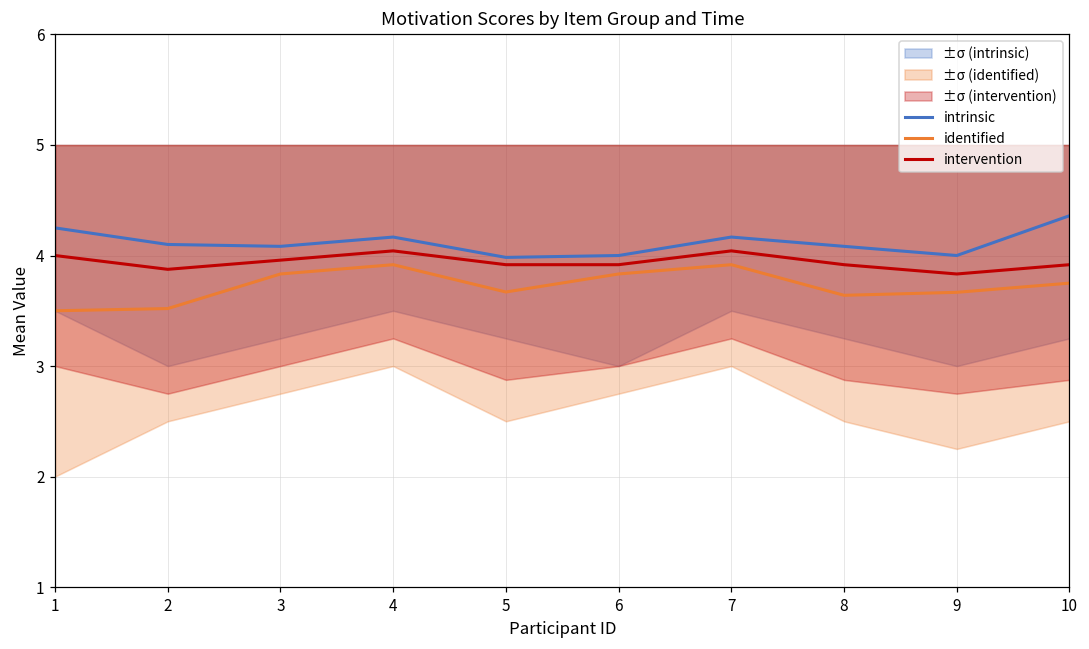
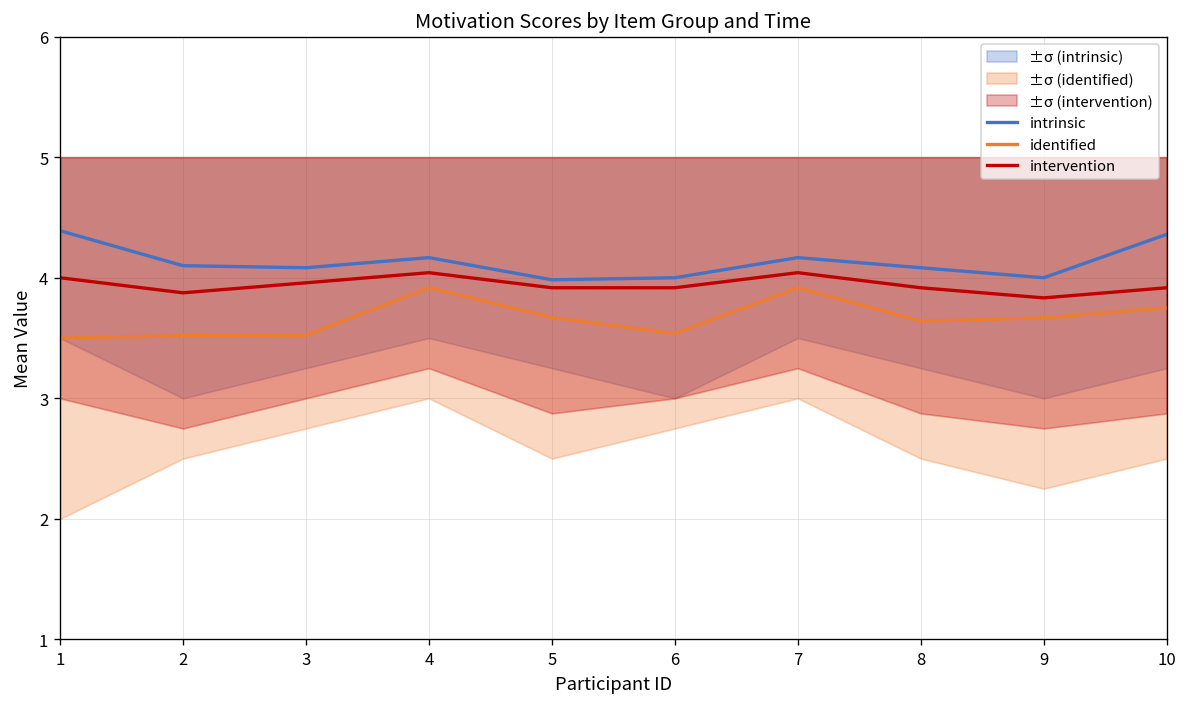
intrinsic, 1: 4.25 -> 4.39
identified, 3: 3.83 -> 3.52
identified, 6: 3.83 -> 3.54
